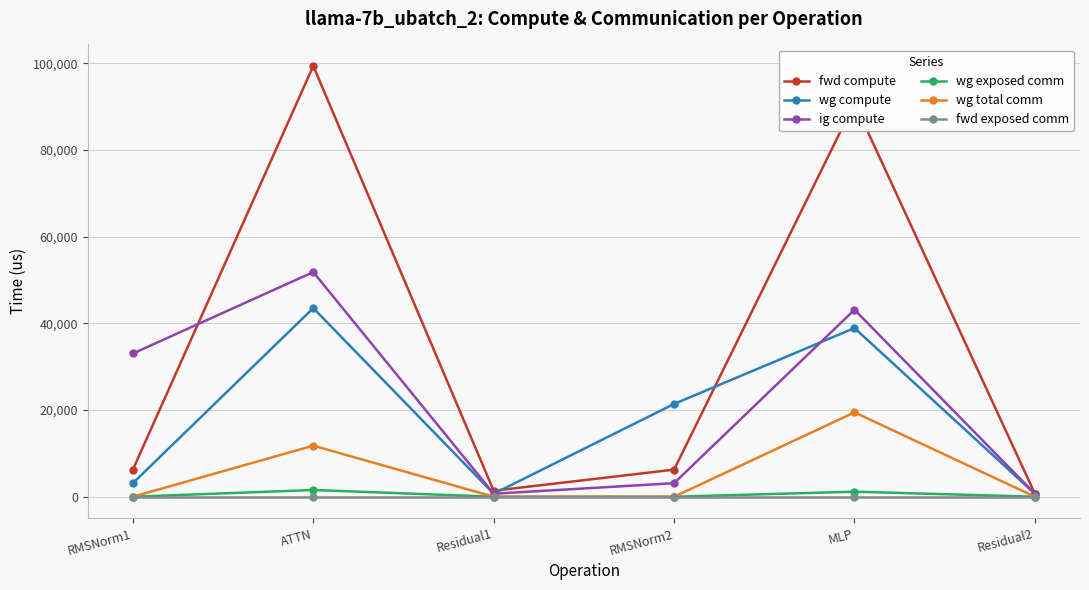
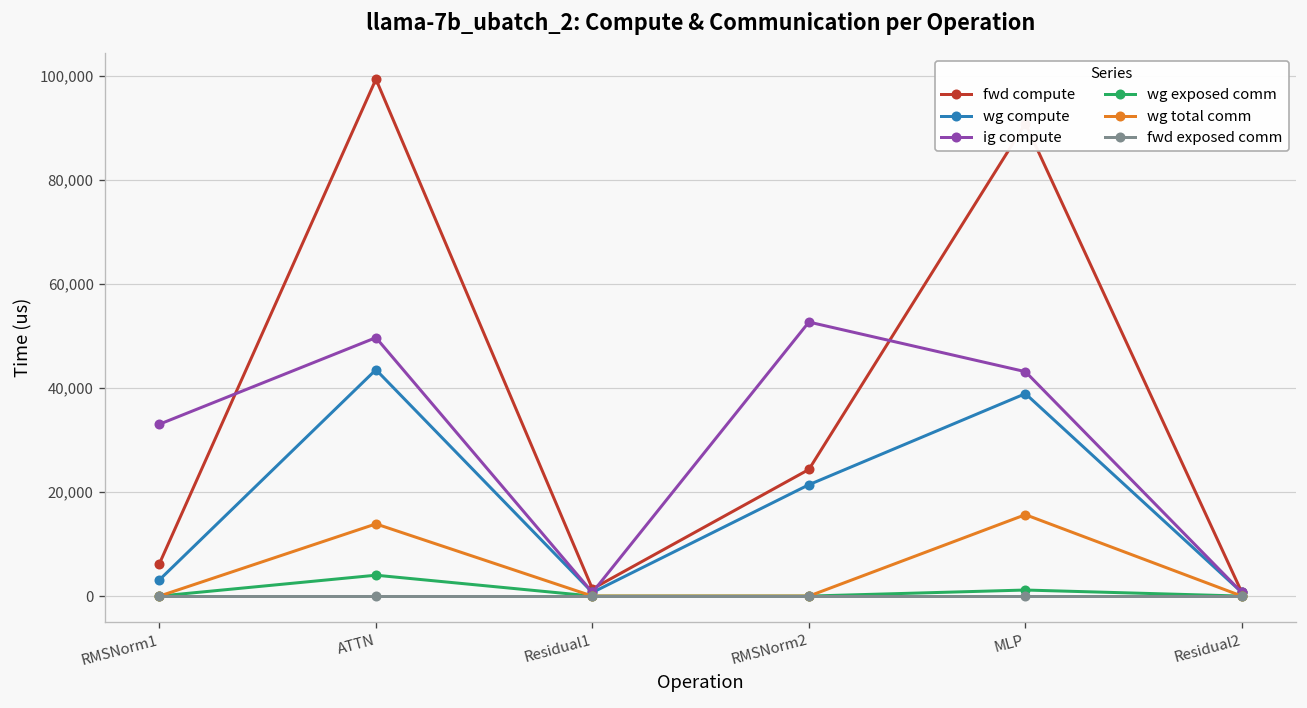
ig compute, ATTN: 52,000 -> 50,000
wg exposed comm, ATTN: 2,000 -> 4,000
wg total comm, ATTN: 12,000 -> 14,000
fwd compute, RMSNorm2: 6,000 -> 24,000
ig compute, RMSNorm2: 3,000 -> 53,000
wg total comm, MLP: 19,000 -> 16,000
